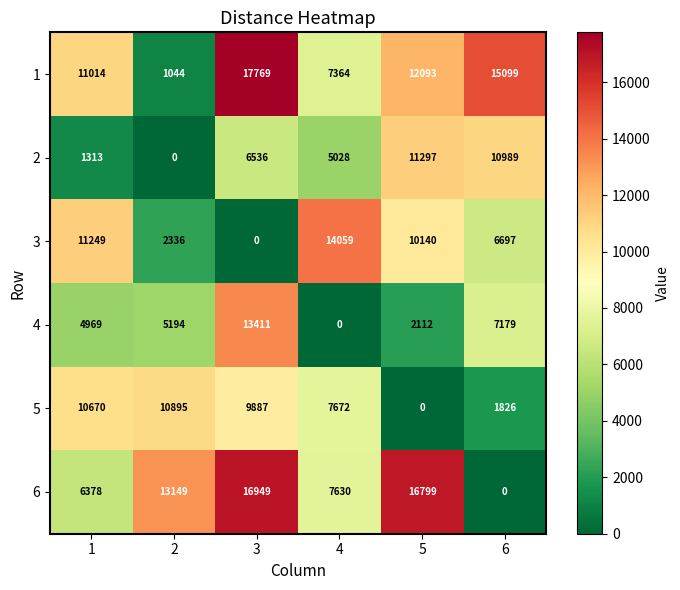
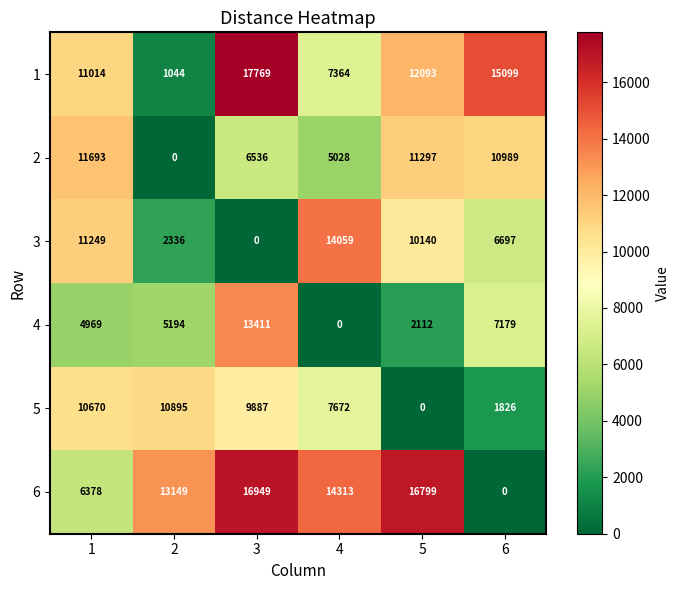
2, 1: 1313 -> 11693
6, 4: 7630 -> 14313
